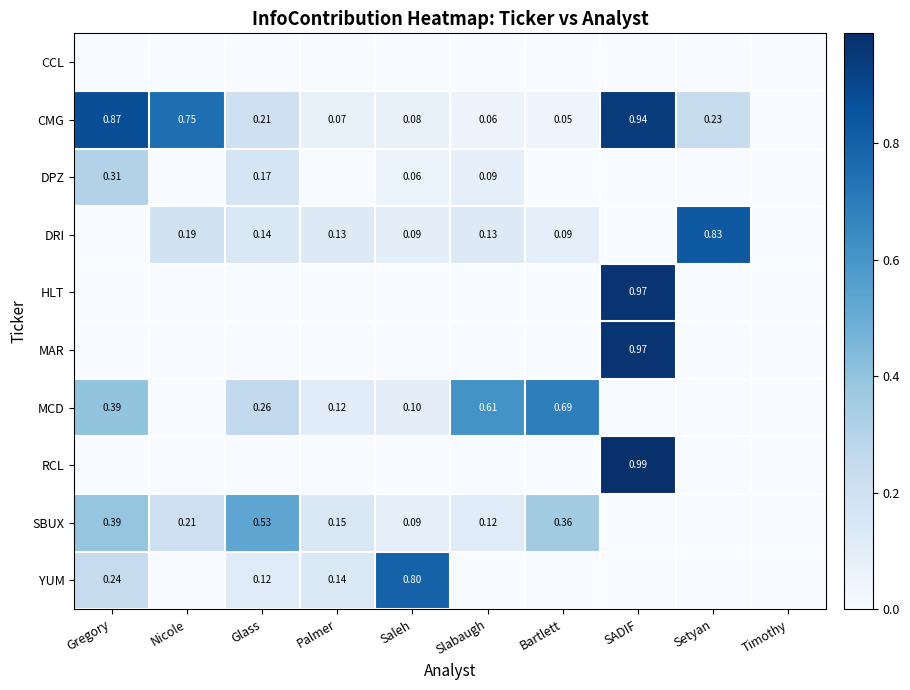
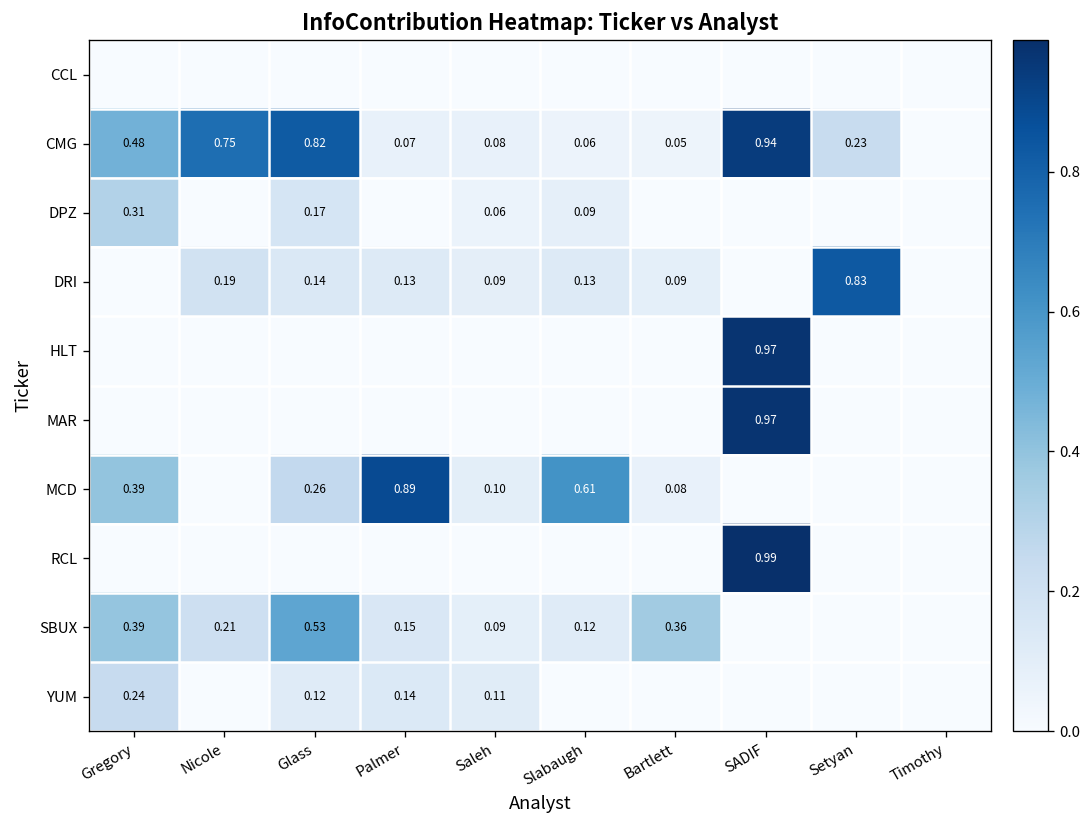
CMG, Gregory: 0.87 -> 0.48
CMG, Glass: 0.21 -> 0.82
MCD, Palmer: 0.12 -> 0.89
MCD, Bartlett: 0.69 -> 0.08
YUM, Saleh: 0.80 -> 0.11
